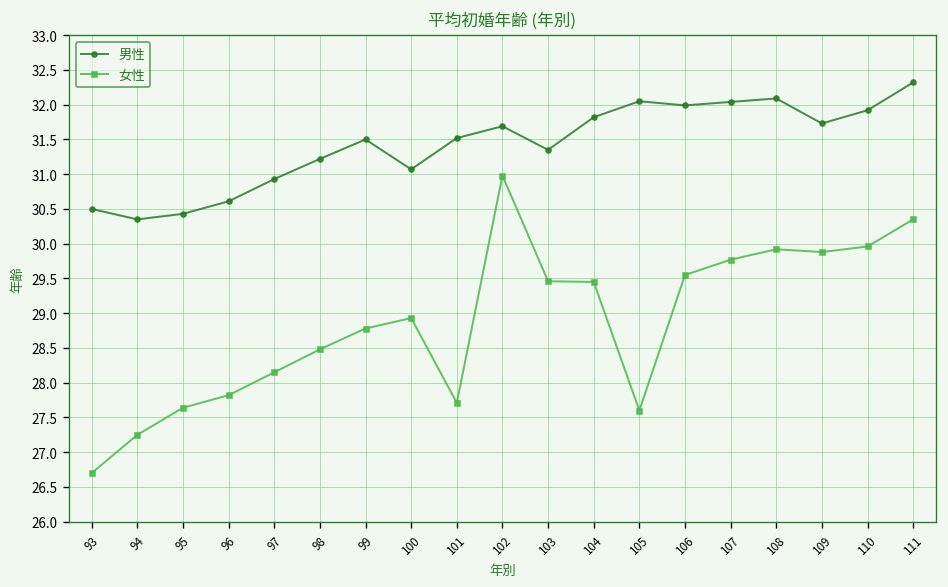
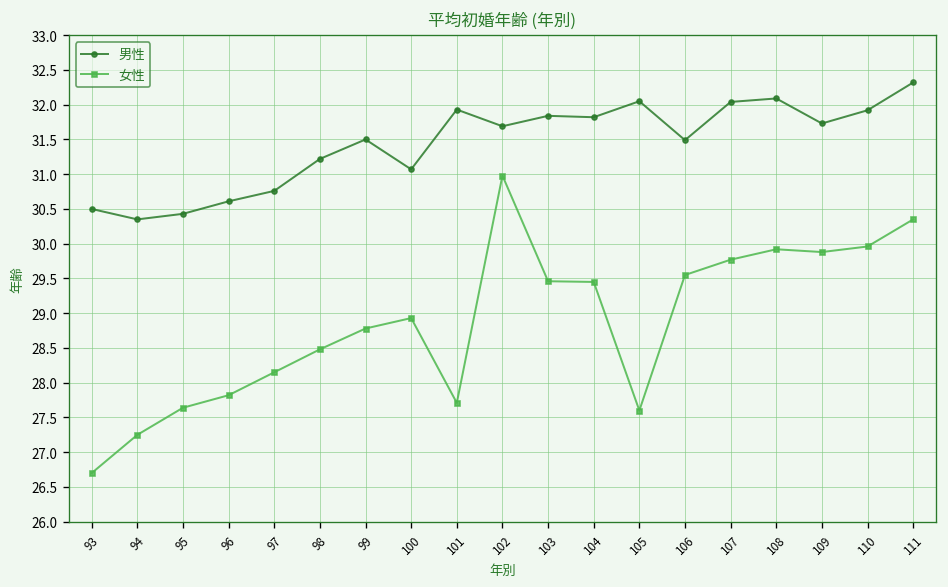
男性, 97: 30.9 -> 30.8
男性, 101: 31.5 -> 31.9
男性, 103: 31.4 -> 31.8
男性, 106: 32.0 -> 31.5
